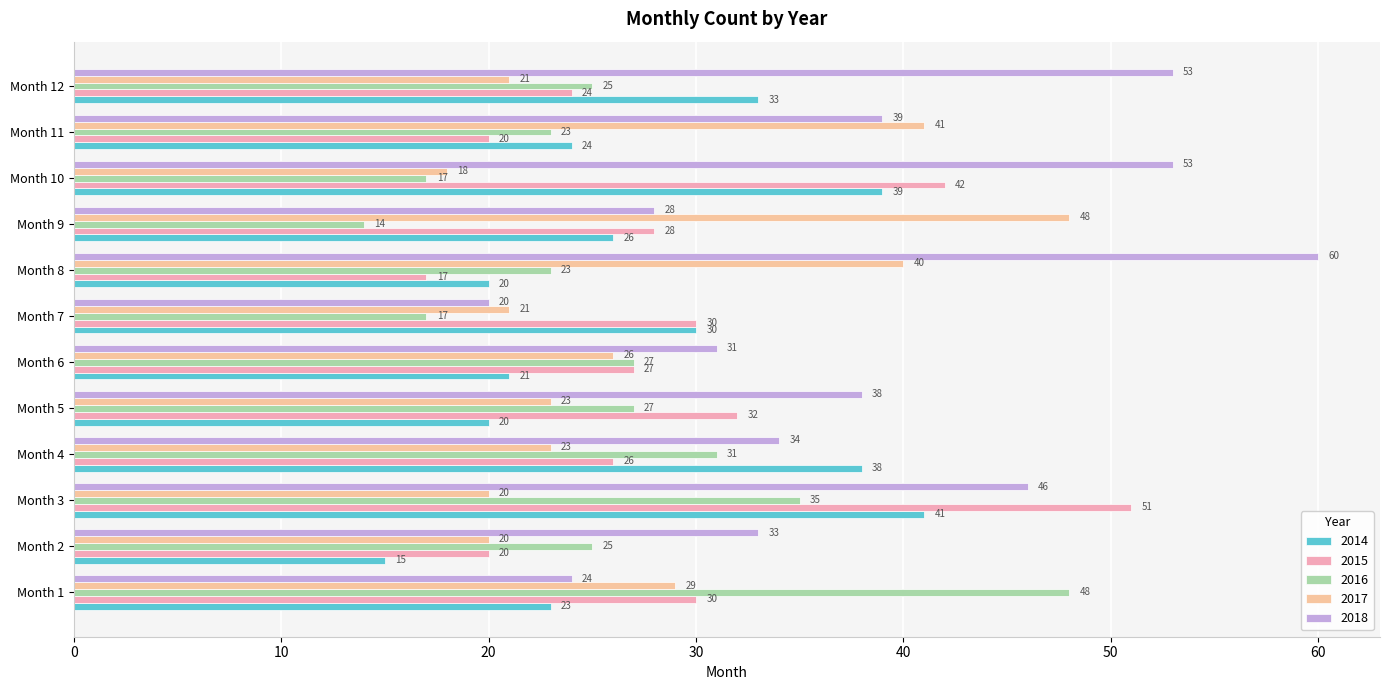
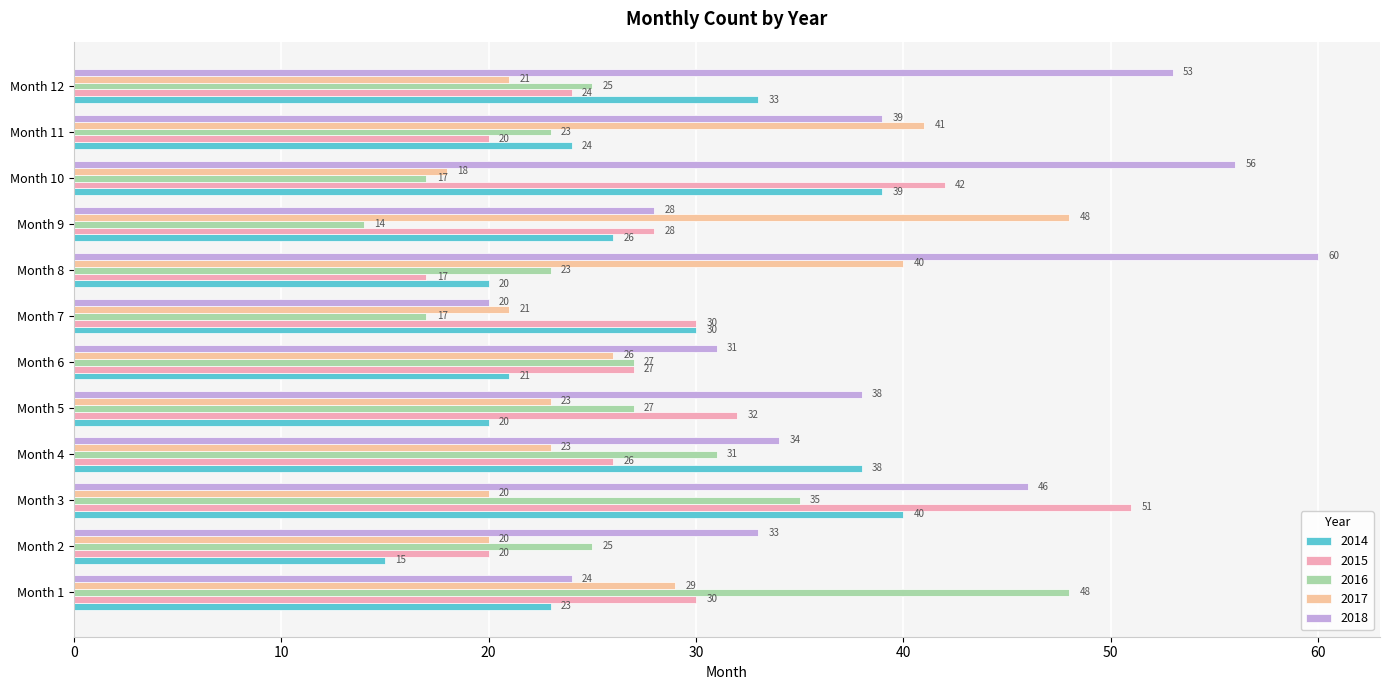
2018, Month 10: 53 -> 56
2014, Month 3: 41 -> 40
